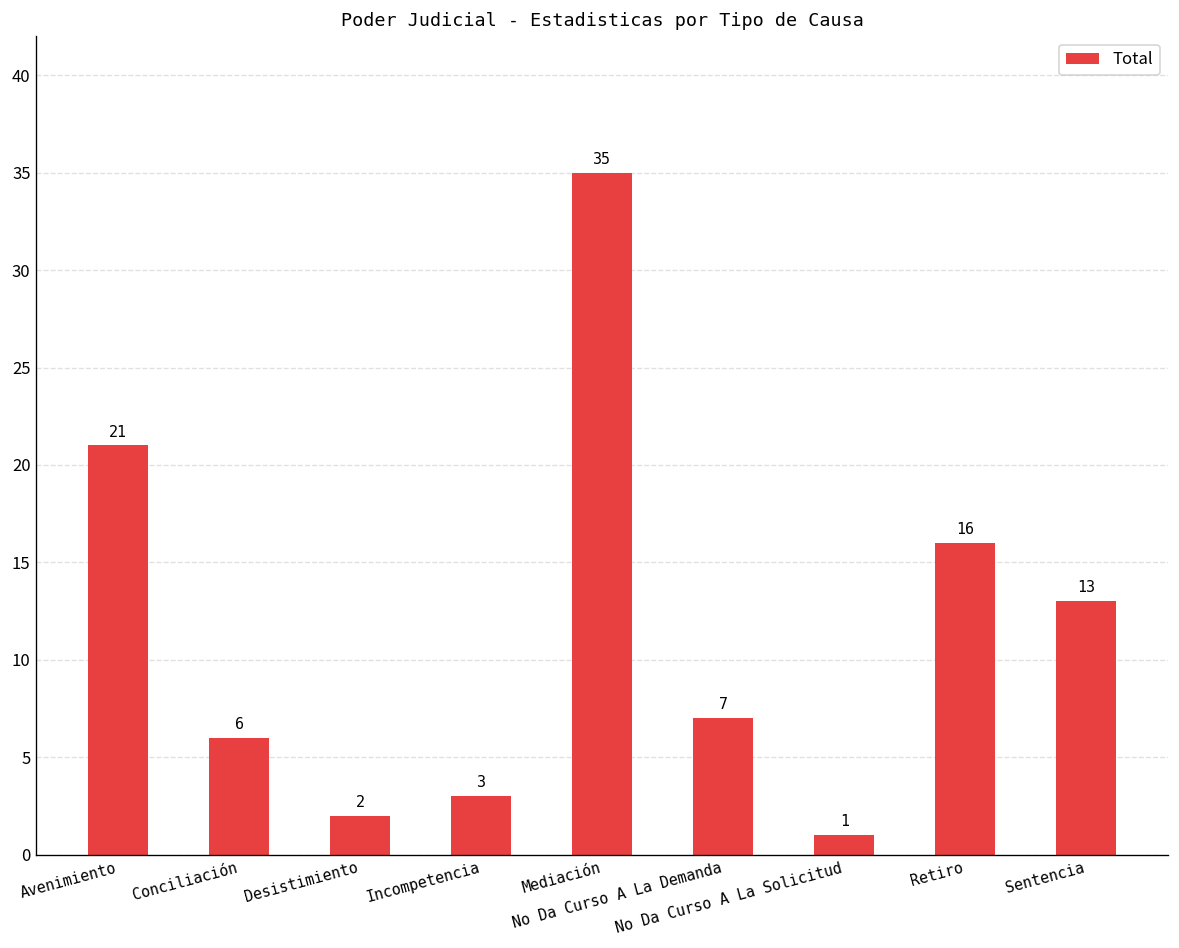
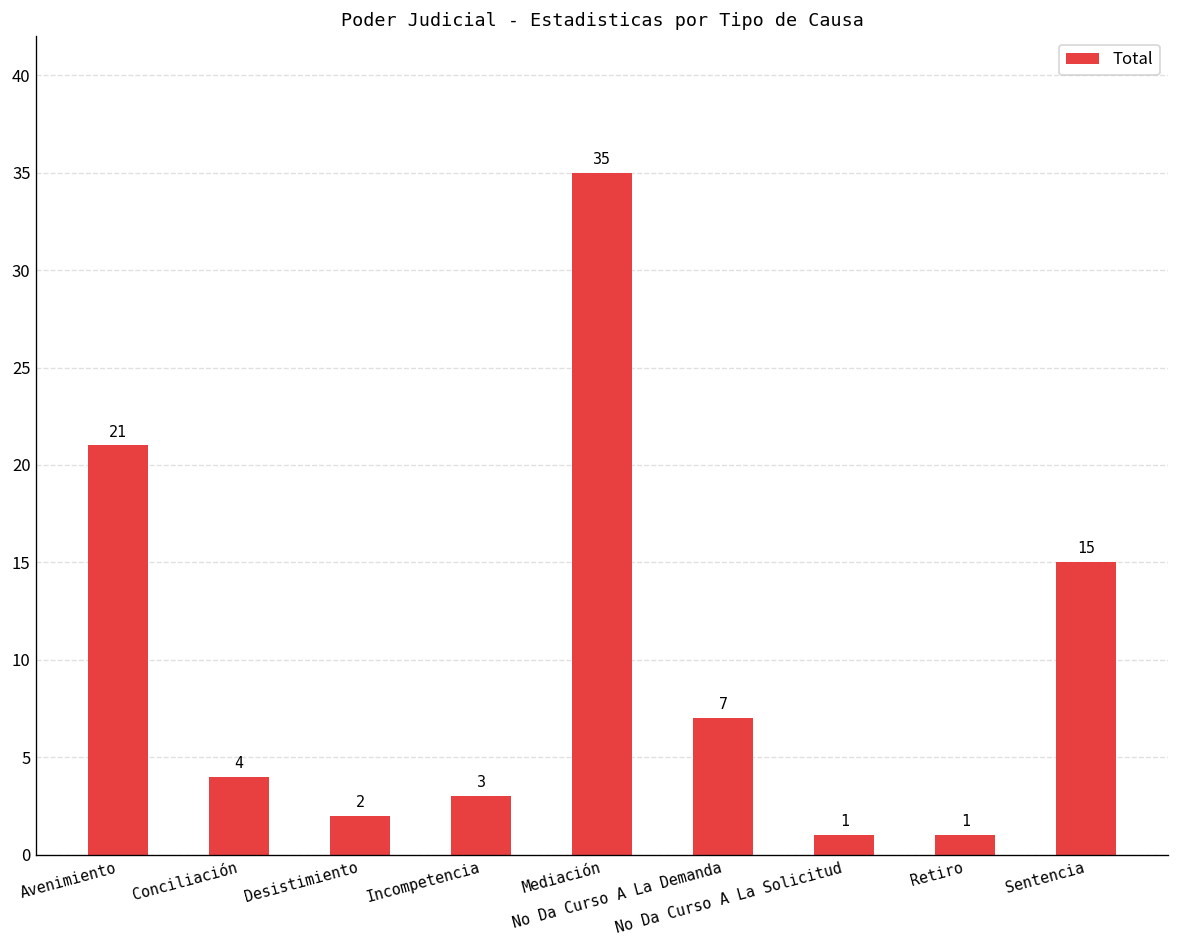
Conciliación: 6 -> 4
Retiro: 16 -> 1
Sentencia: 13 -> 15
